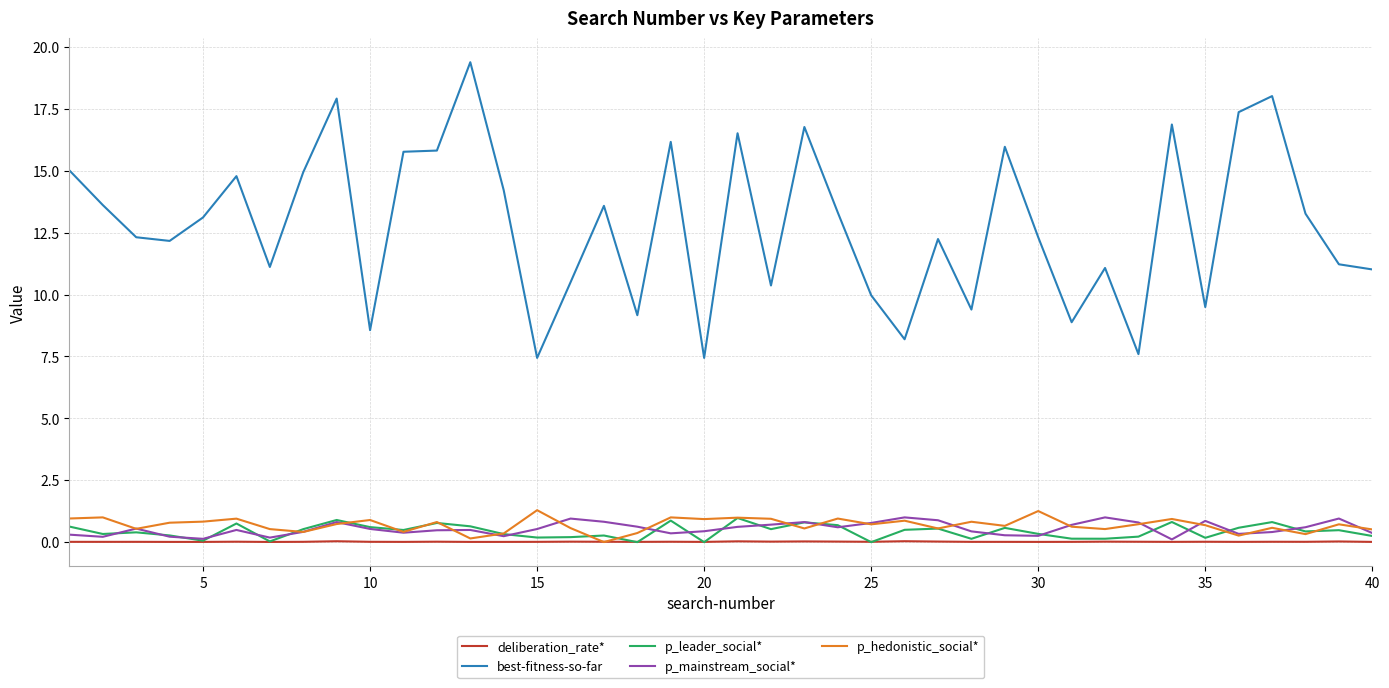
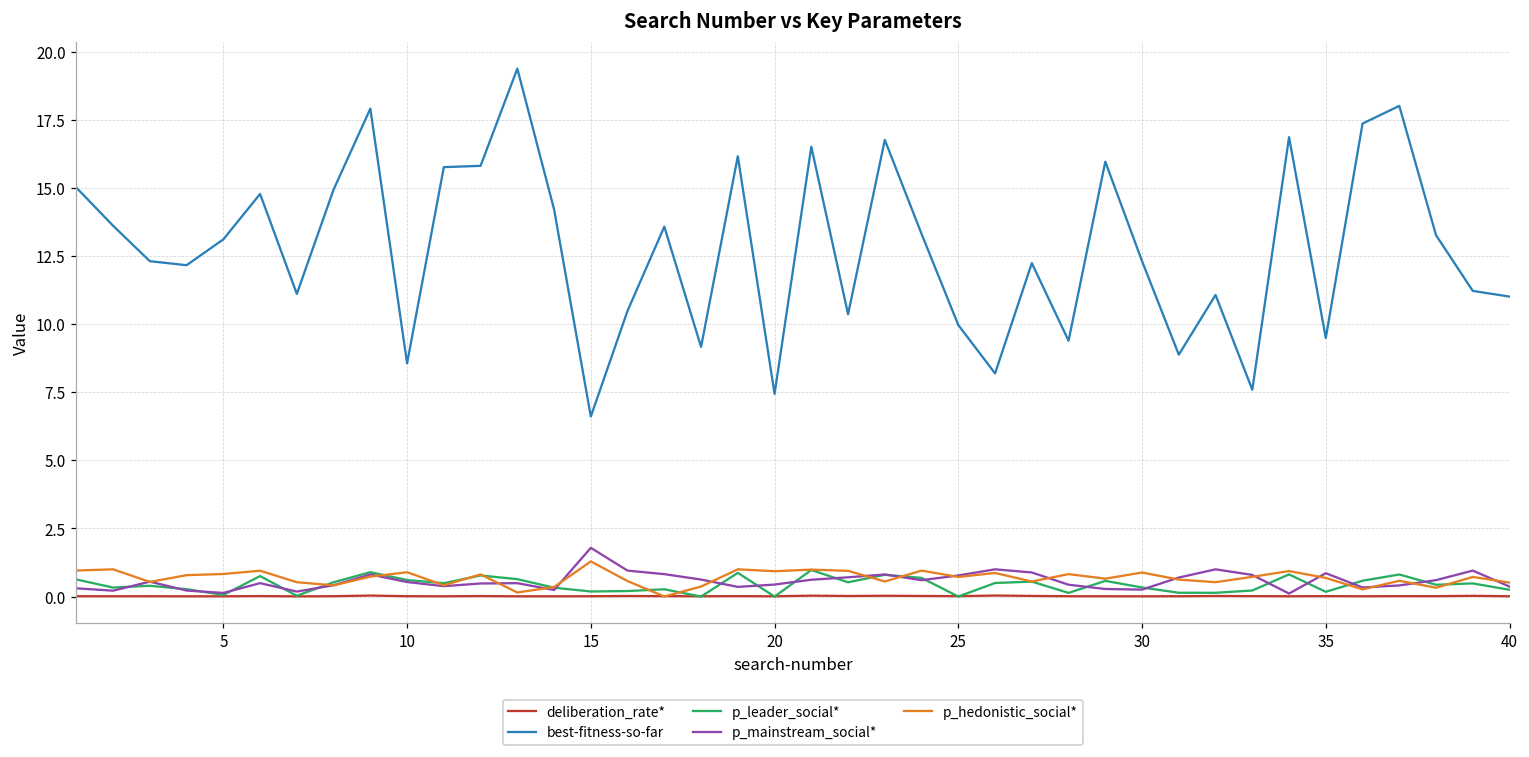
best-fitness-so-far, 15: 7.4 -> 6.6
p_mainstream_social*, 15: 0.5 -> 1.8
p_hedonistic_social*, 30: 1.3 -> 0.9
